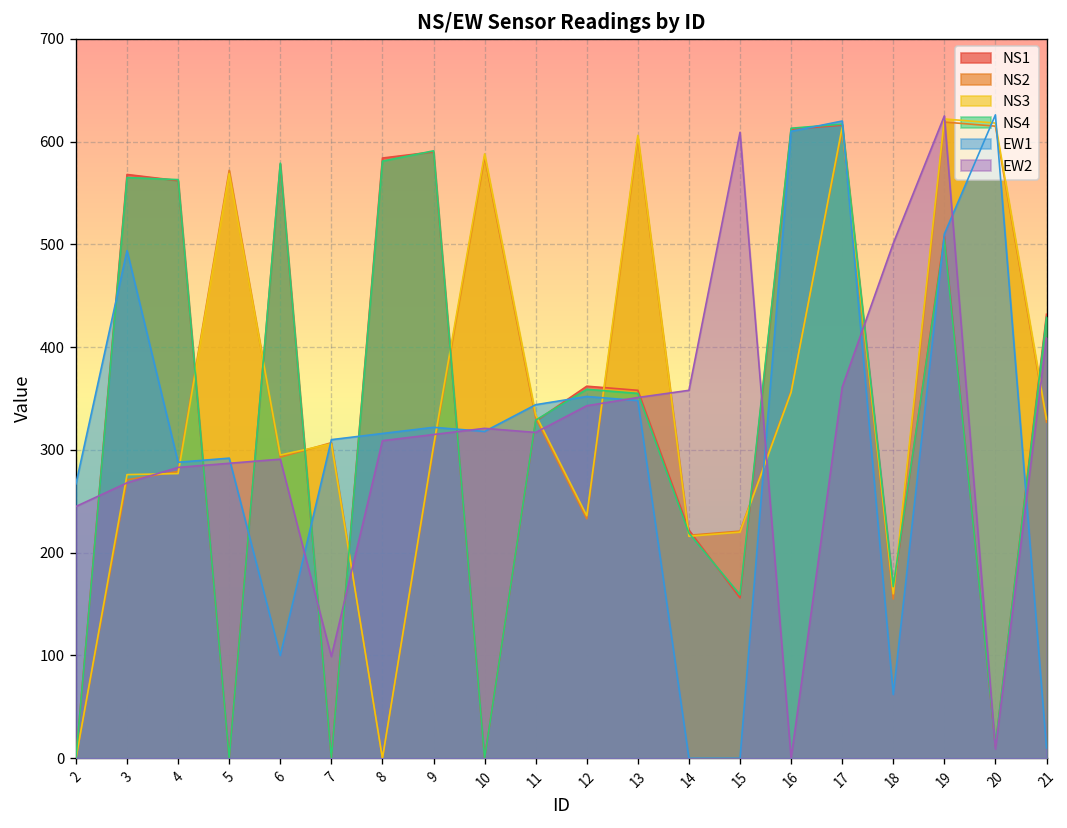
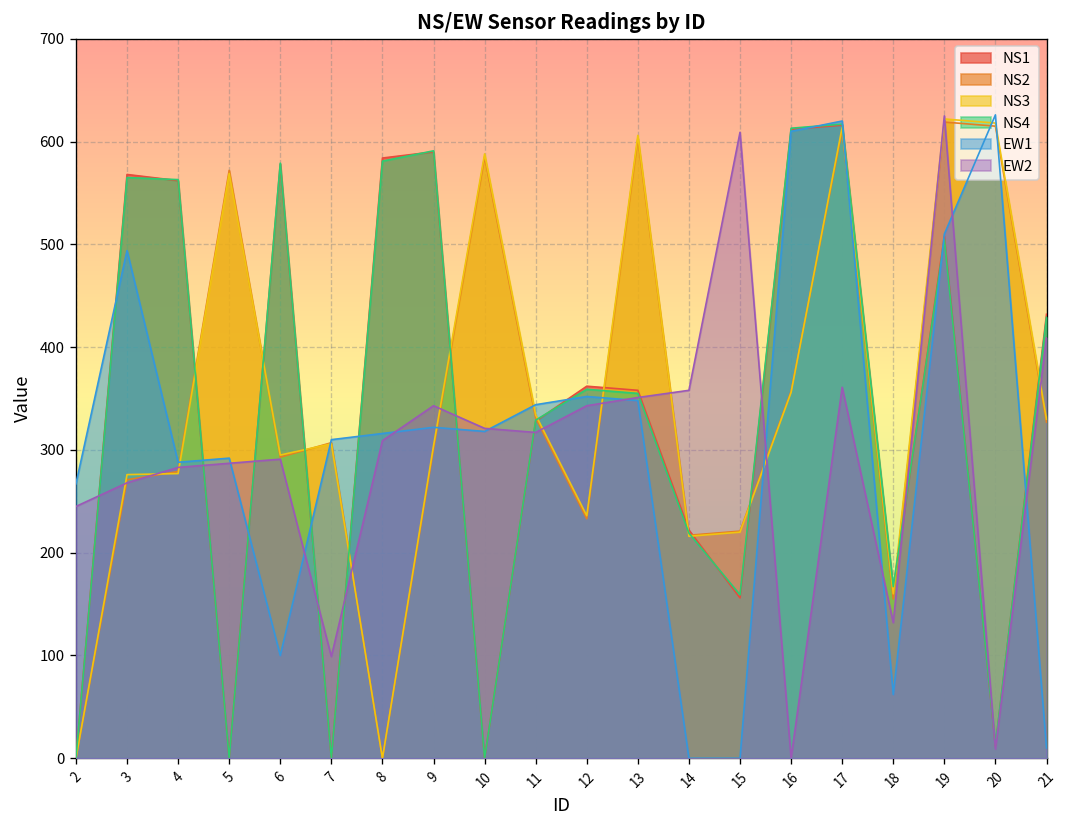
EW2, 9: 320 -> 340
EW2, 18: 500 -> 130
